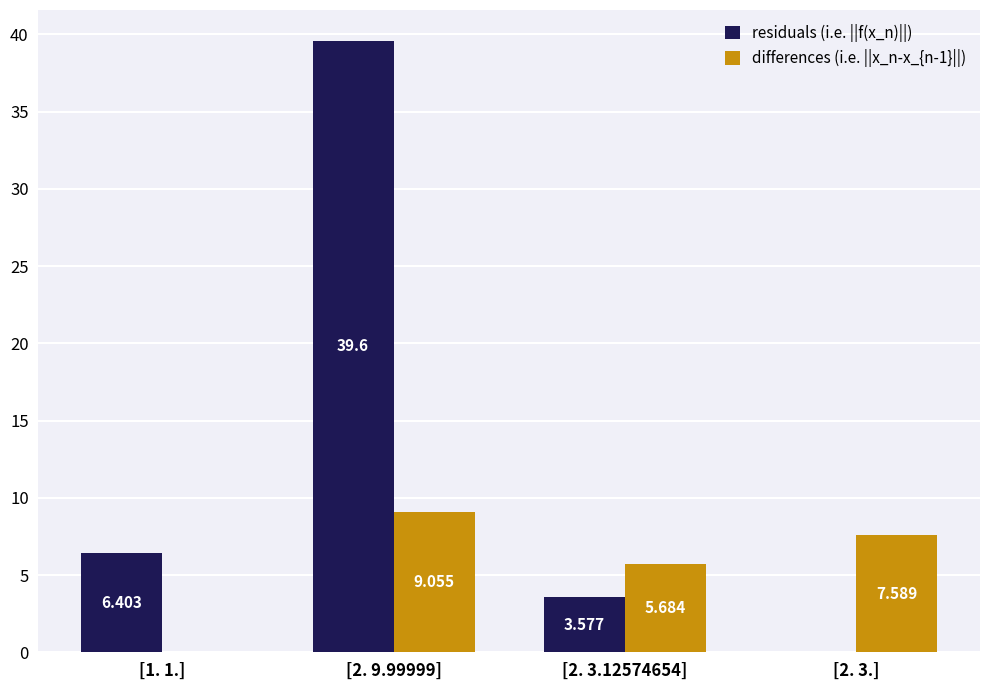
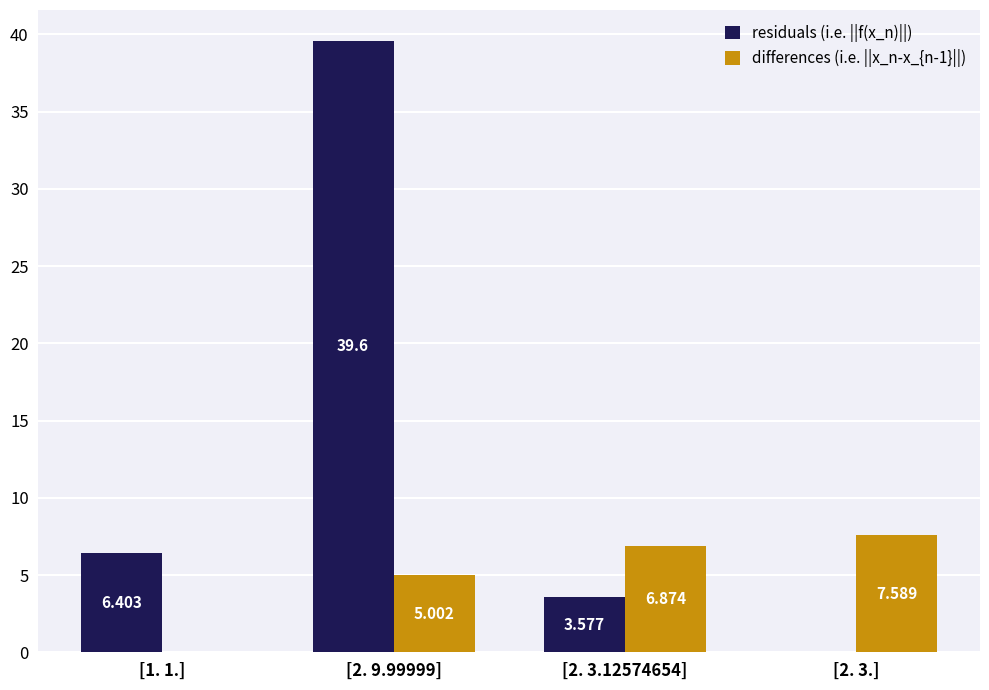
differences (i.e. ||x_n-x_{n-1}||), [2. 9.99999]: 9.055 -> 5.002
differences (i.e. ||x_n-x_{n-1}||), [2. 3.12574654]: 5.684 -> 6.874
